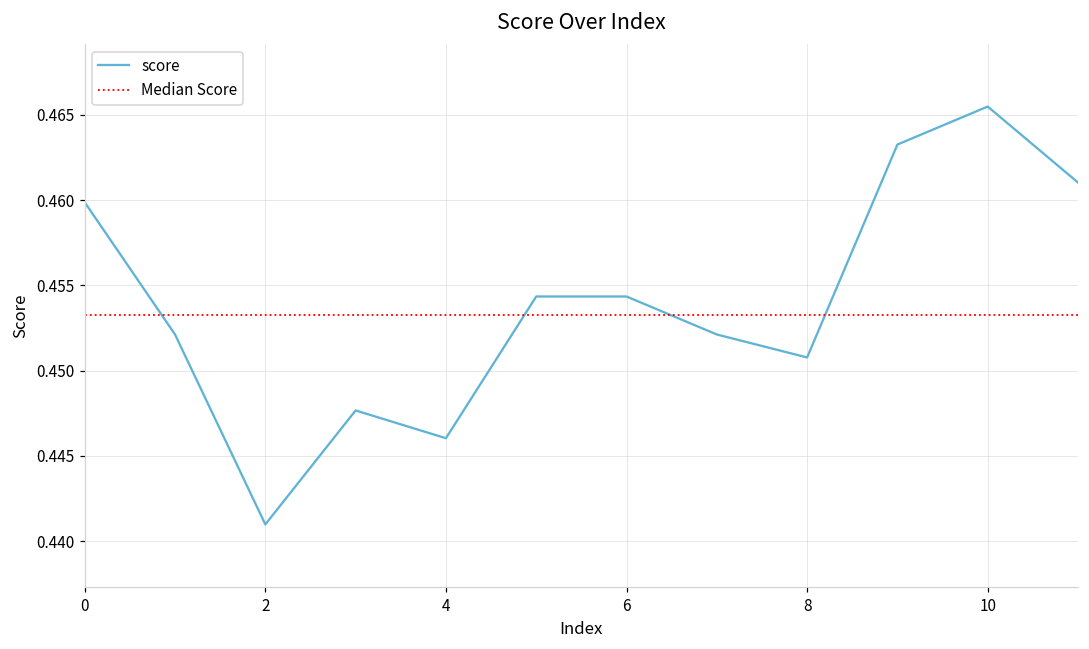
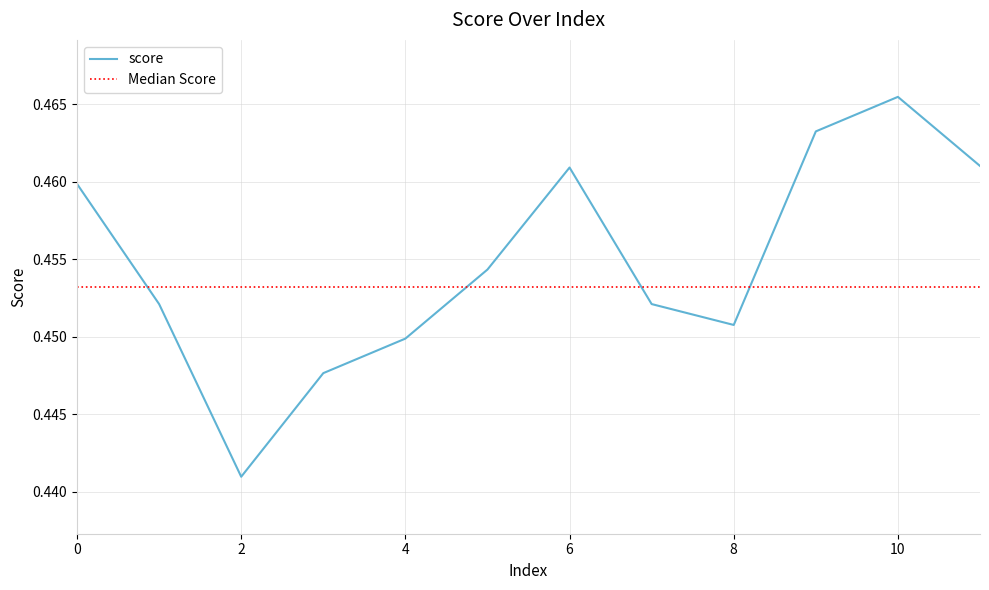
4: 0.4460 -> 0.4499
6: 0.4543 -> 0.4609
